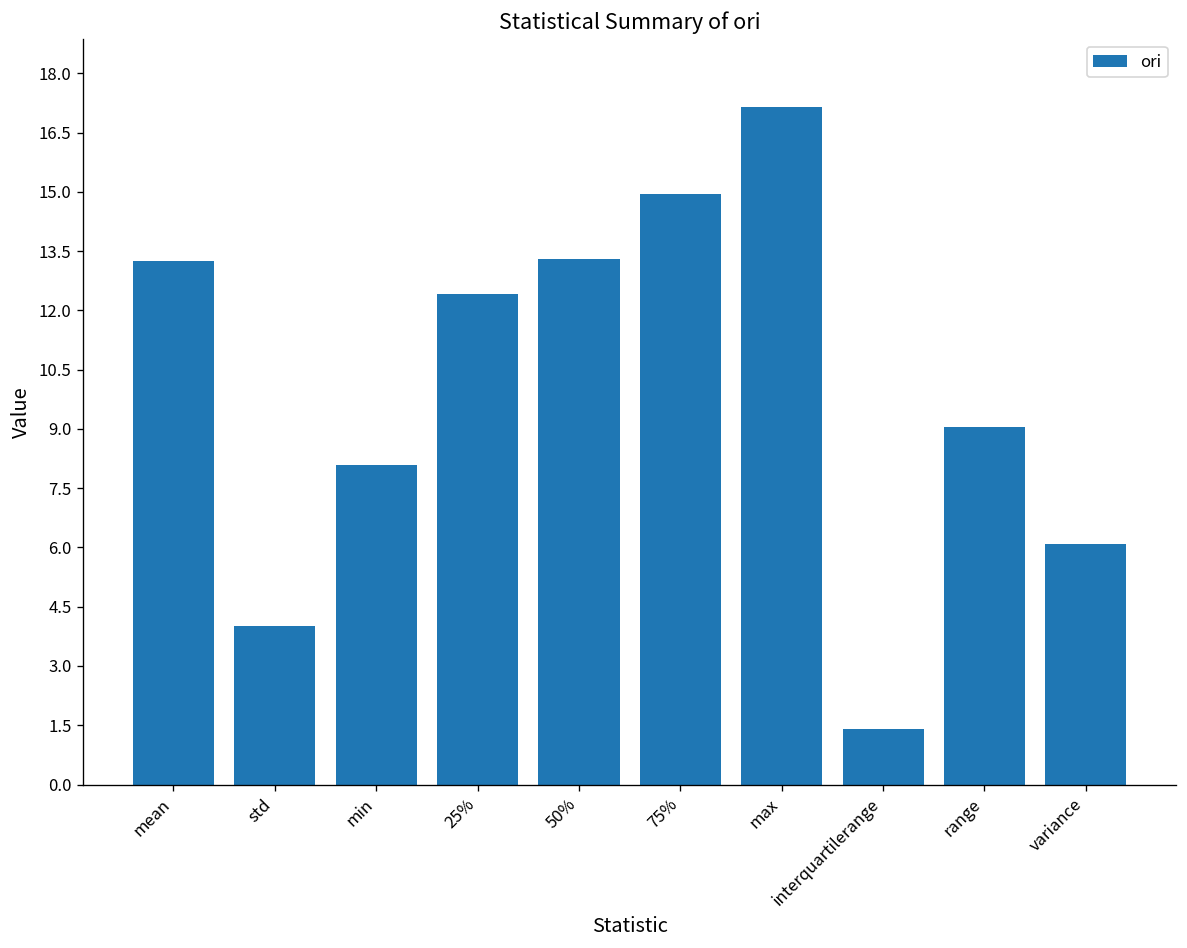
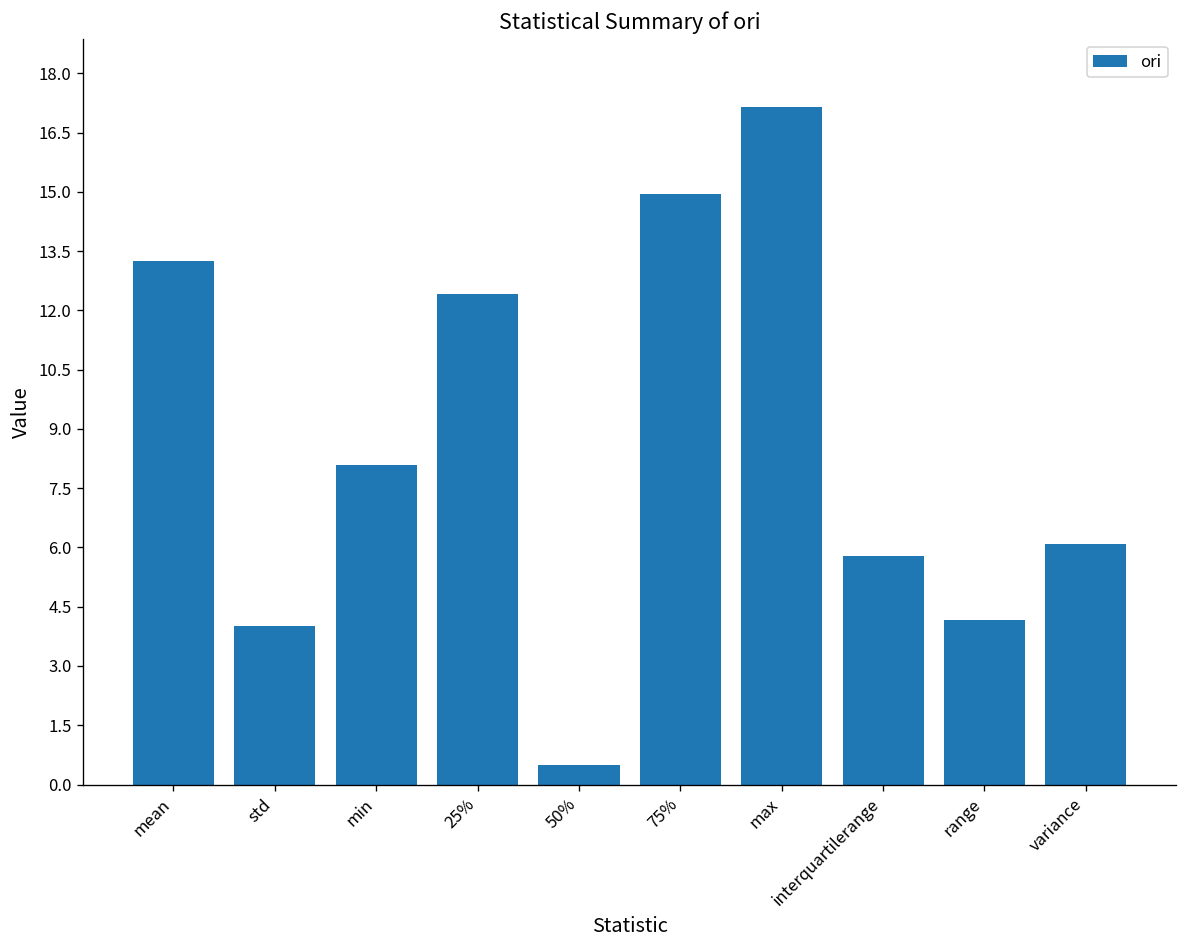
50%: 13.3 -> 0.5
interquartilerange: 1.4 -> 5.8
range: 9.1 -> 4.2
